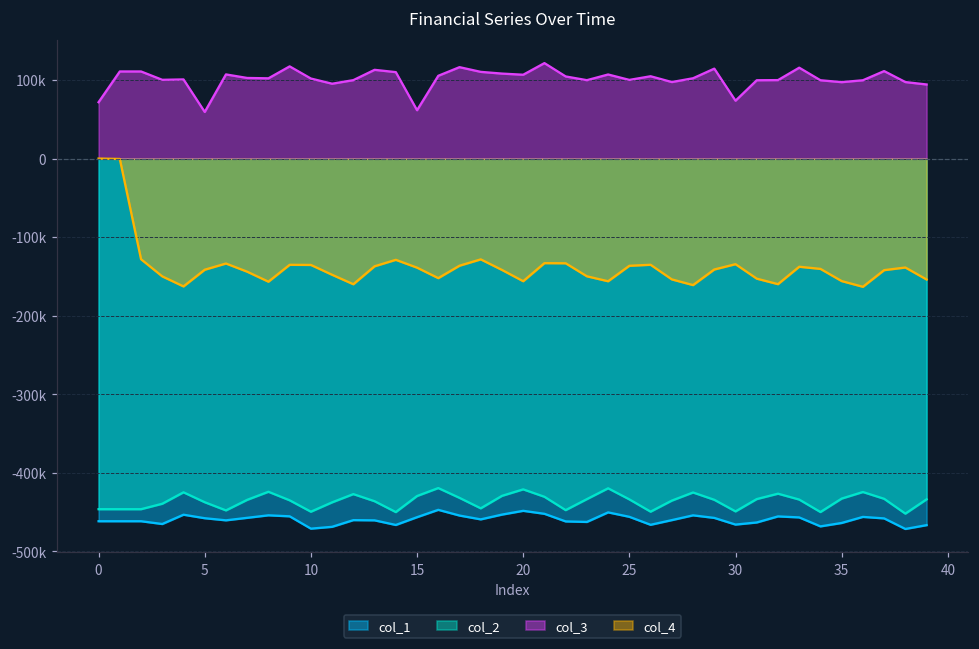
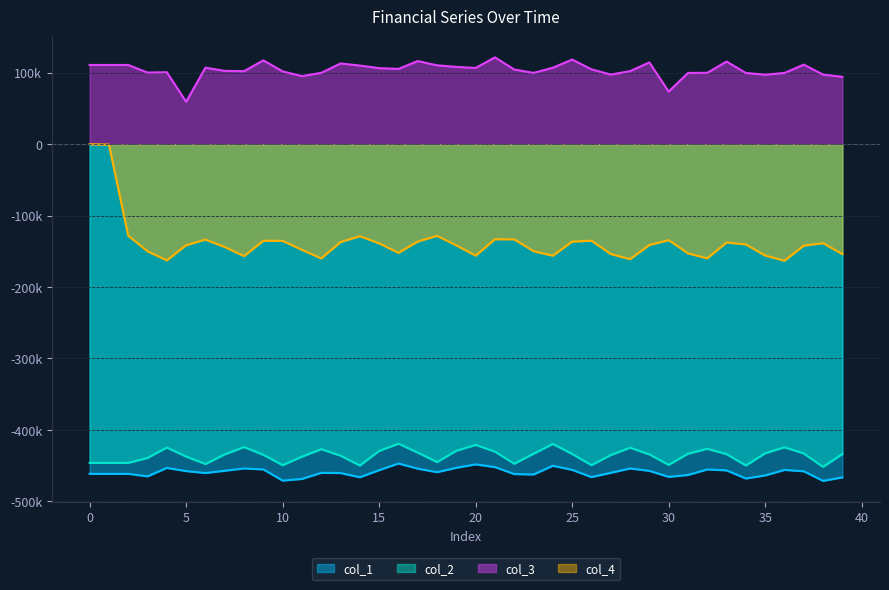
col_3, 0: 70000 -> 110000
col_3, 15: 60000 -> 110000
col_3, 25: 100000 -> 120000
